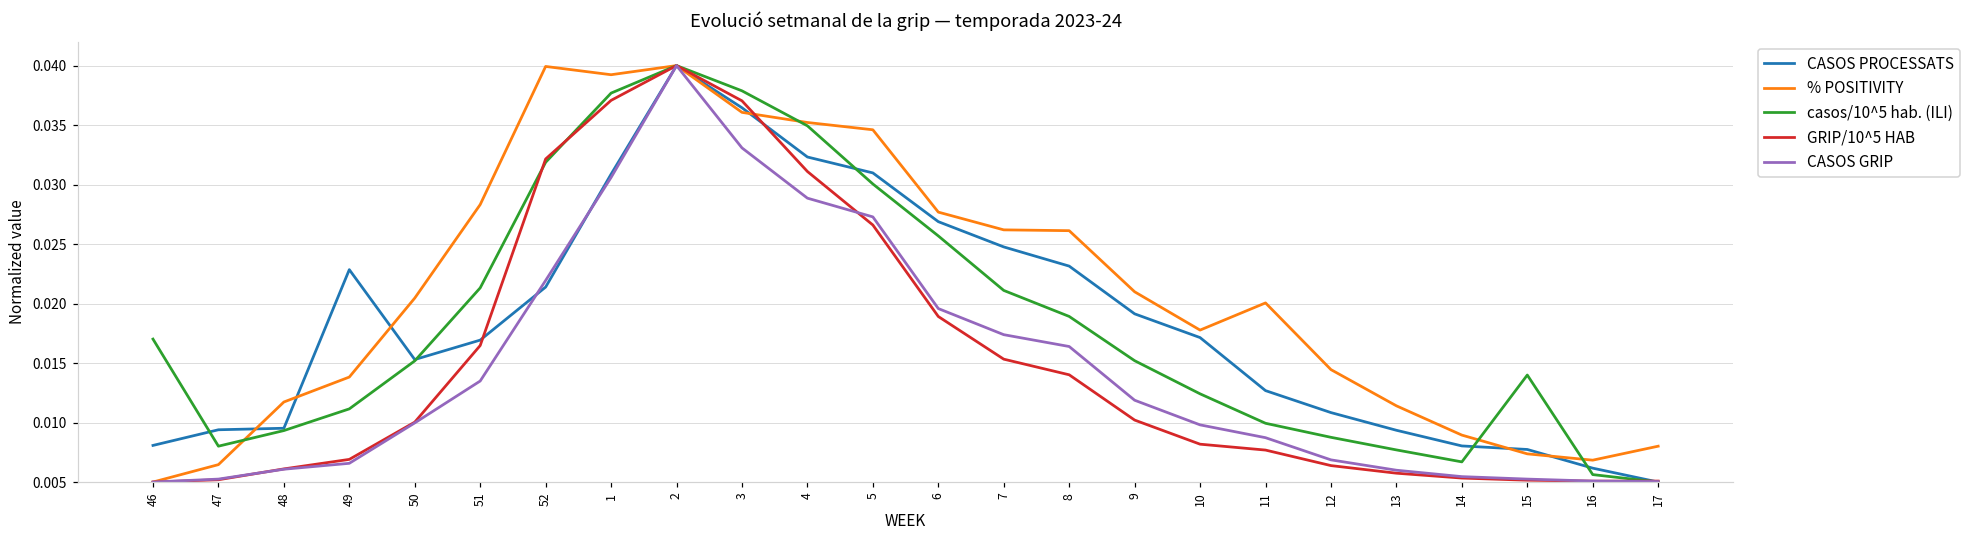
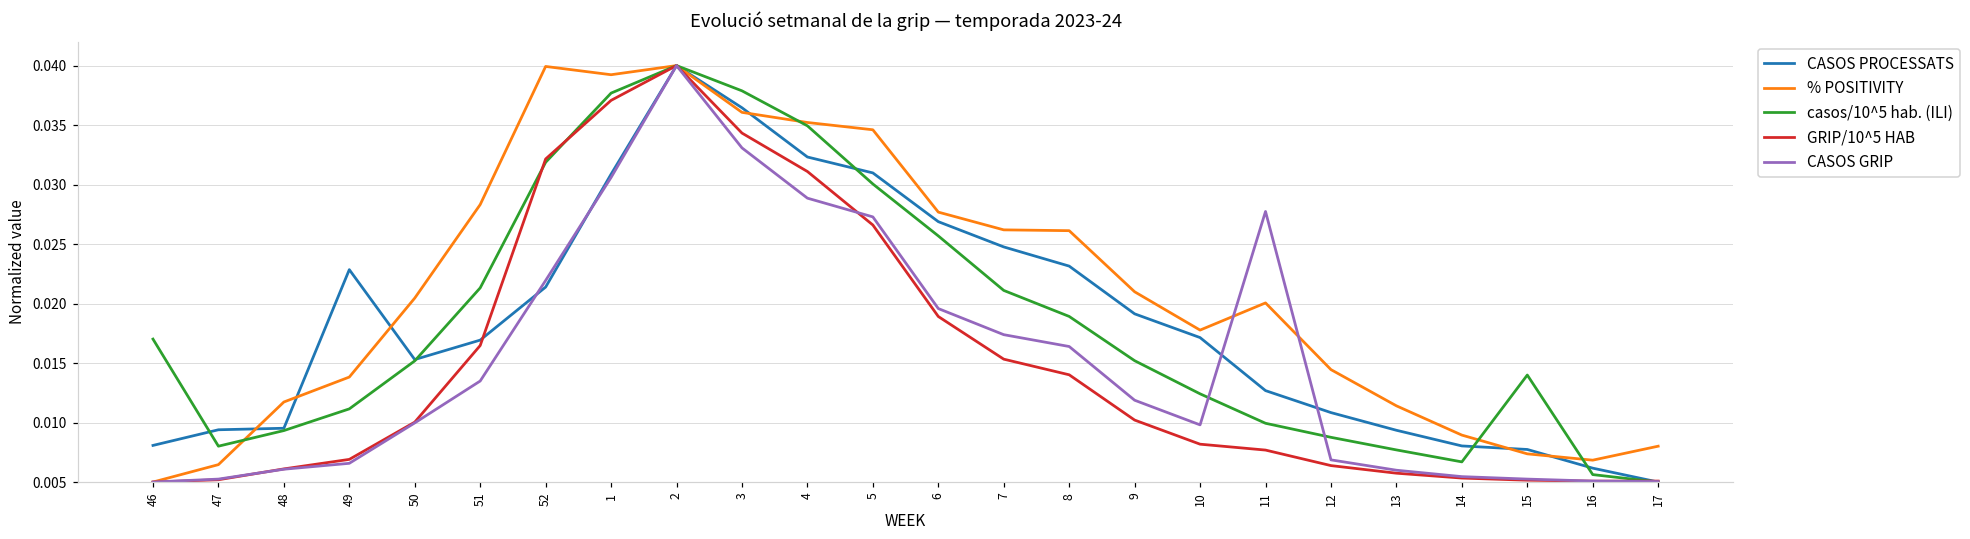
GRIP/10^5 HAB, 3: 0.0370 -> 0.0343
CASOS GRIP, 11: 0.0087 -> 0.0277
